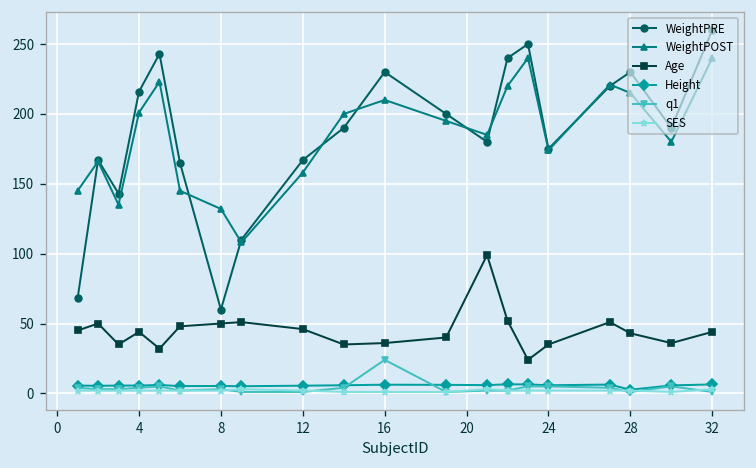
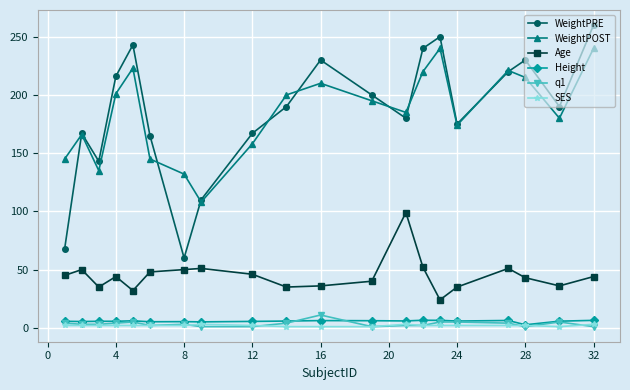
q1, 16: 24 -> 11
